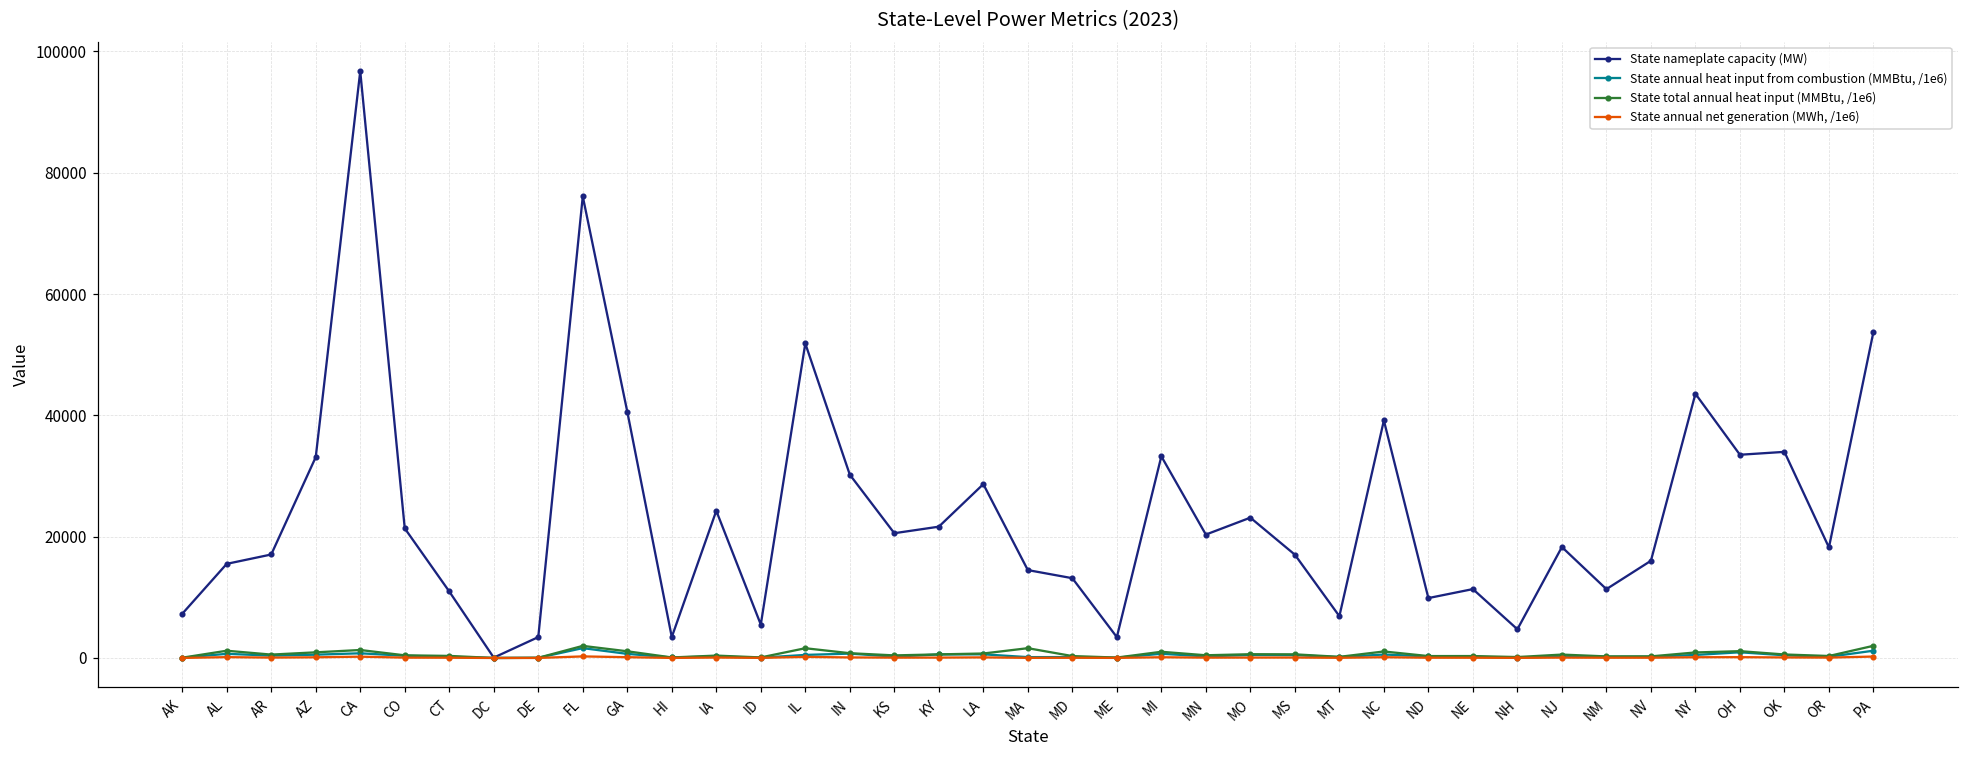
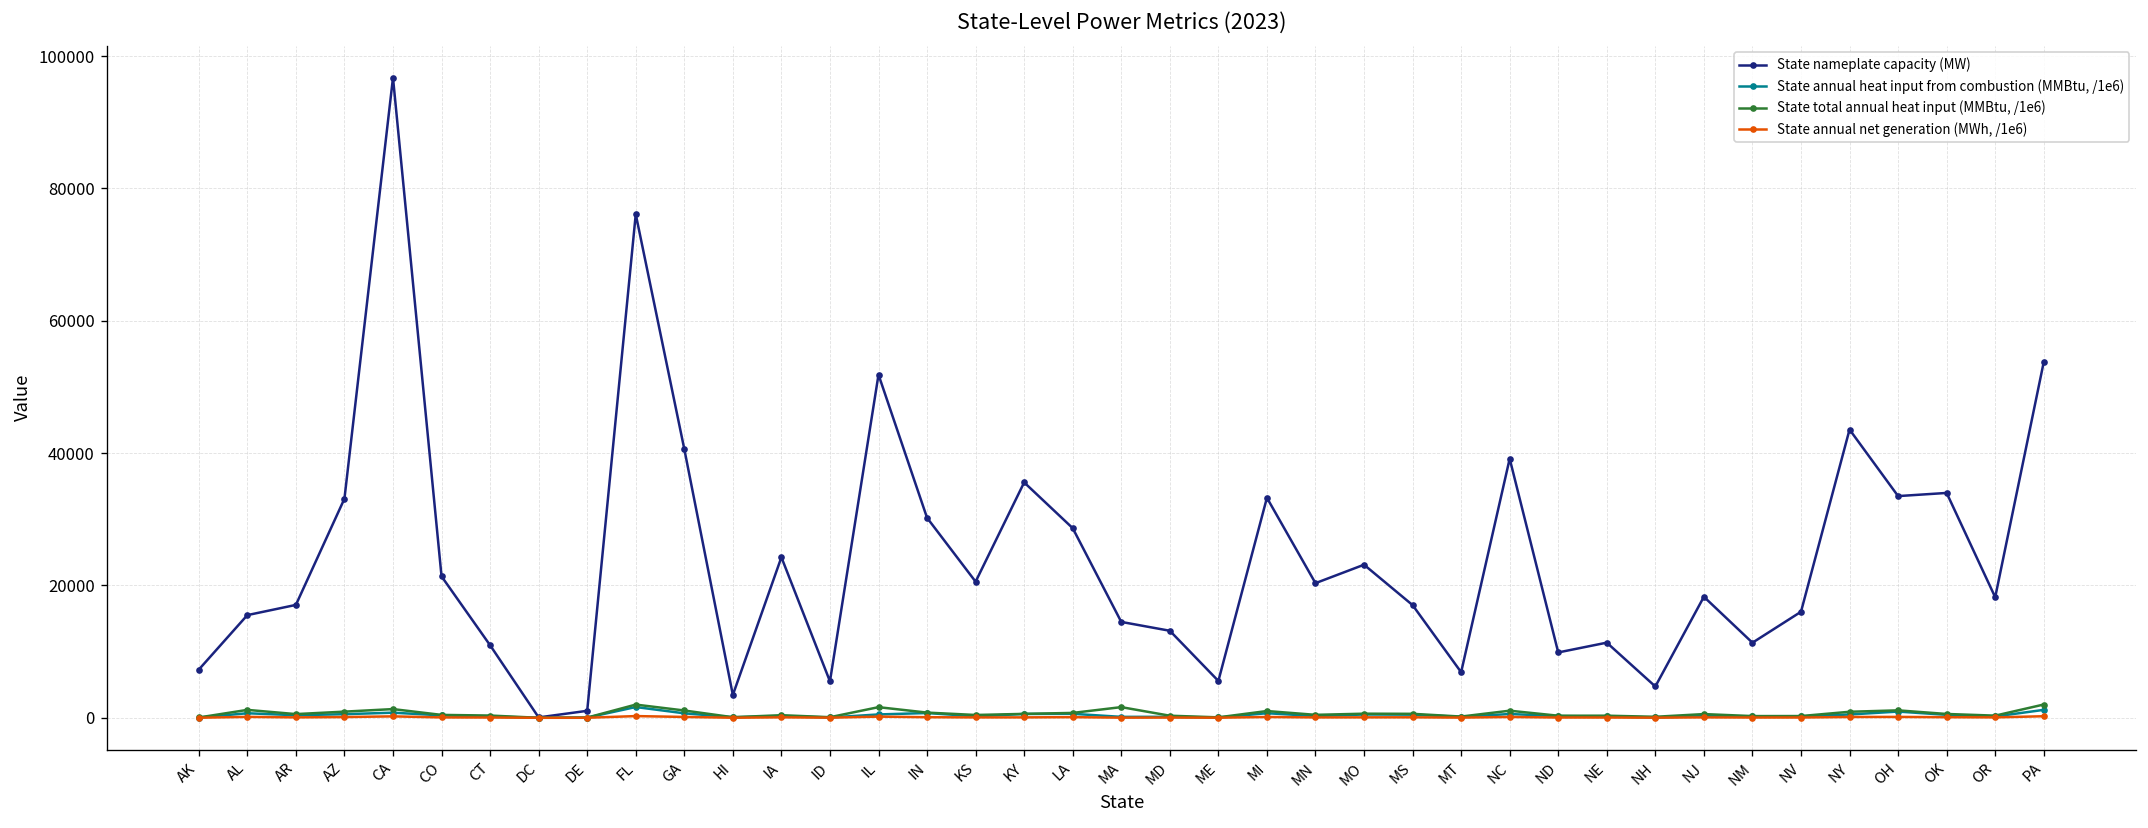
State nameplate capacity (MW), DE: 3000 -> 1000
State nameplate capacity (MW), KY: 22000 -> 36000
State nameplate capacity (MW), ME: 3000 -> 6000
